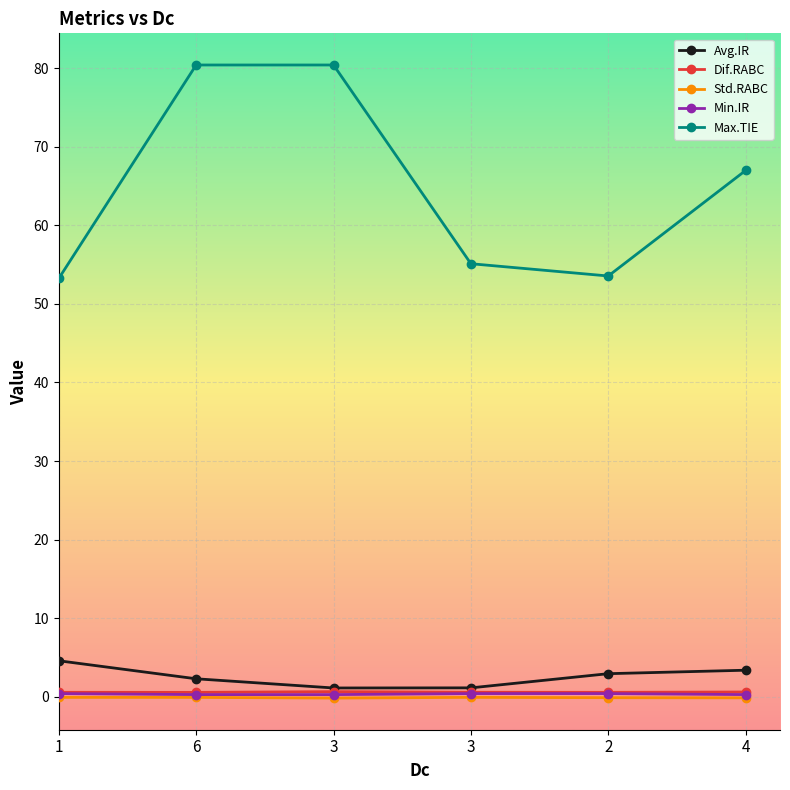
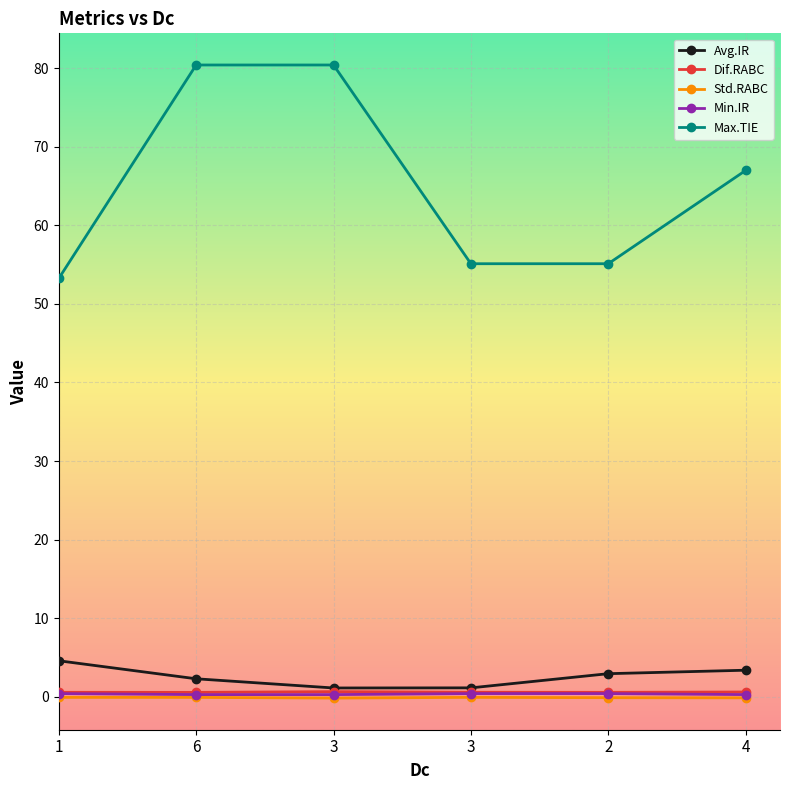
Max.TIE, 2: 54 -> 55
